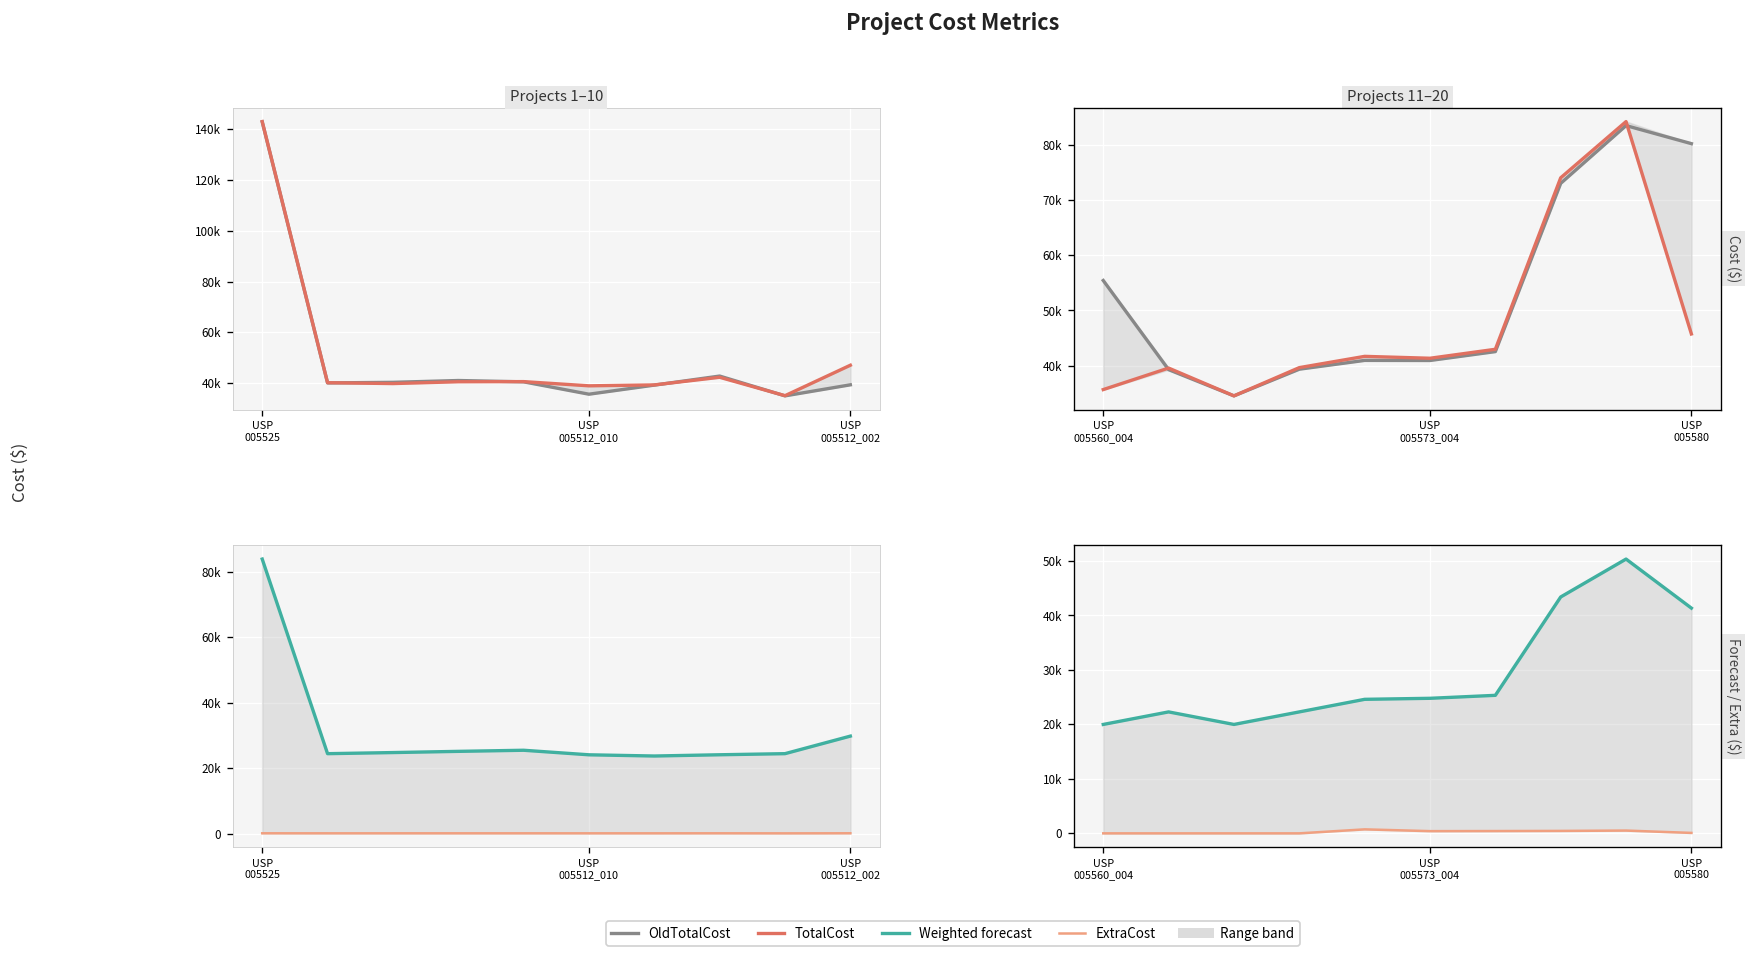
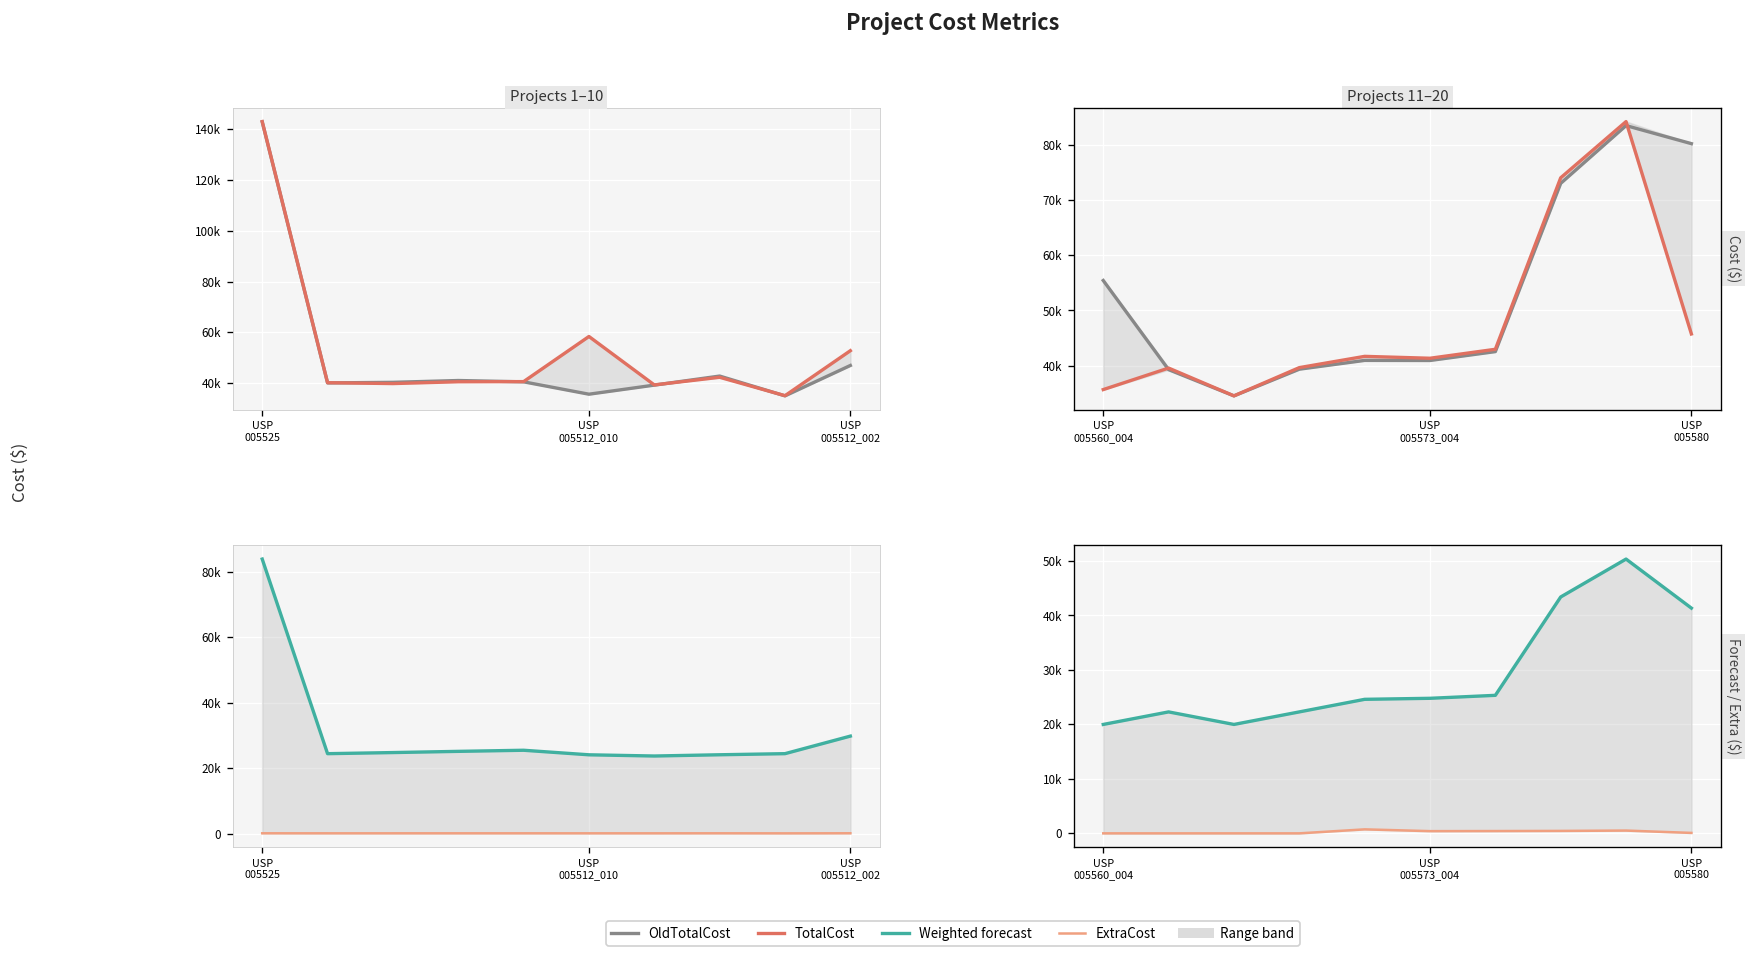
Projects 1–10, TotalCost, USP 005512_010: 39000 -> 58000
Projects 1–10, OldTotalCost, USP 005512_002: 39000 -> 47000
Projects 1–10, TotalCost, USP 005512_002: 47000 -> 53000
